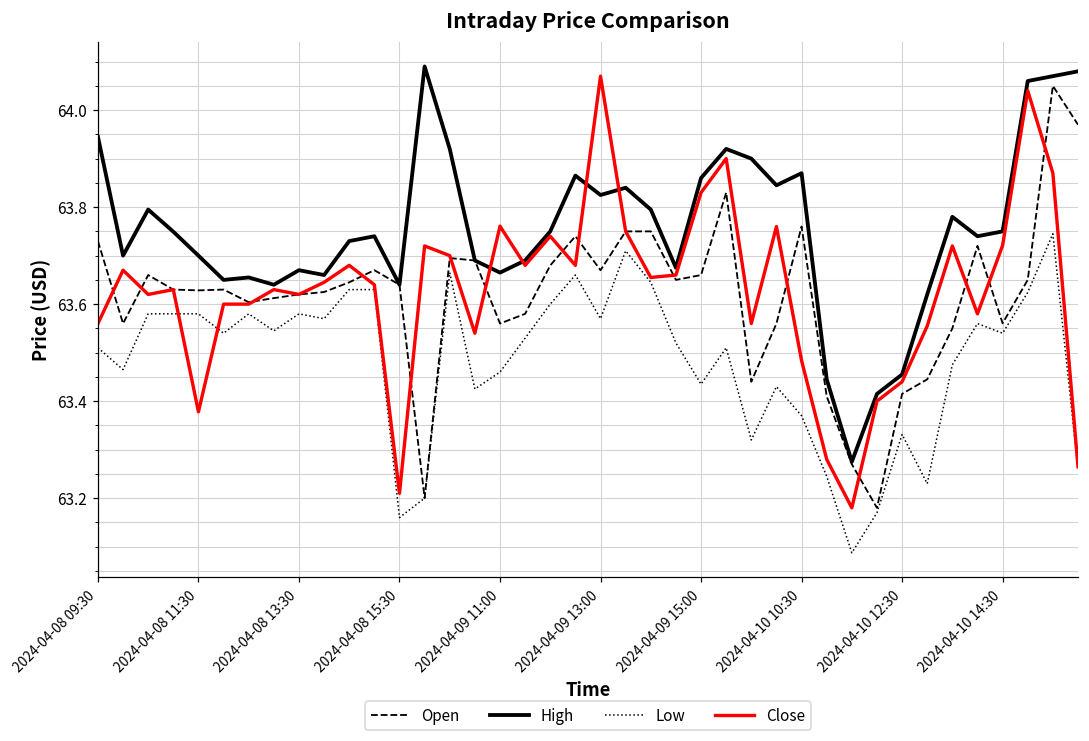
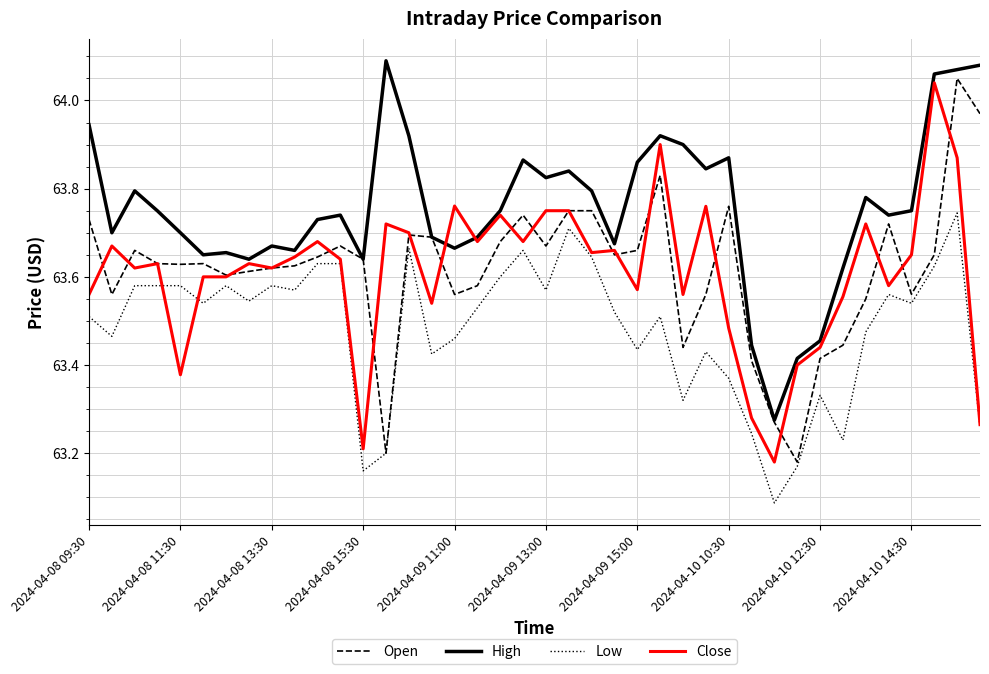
Close, 2024-04-09 13:00: 64.07 -> 63.75
Close, 2024-04-09 15:00: 63.83 -> 63.57
Close, 2024-04-10 14:30: 63.72 -> 63.65
